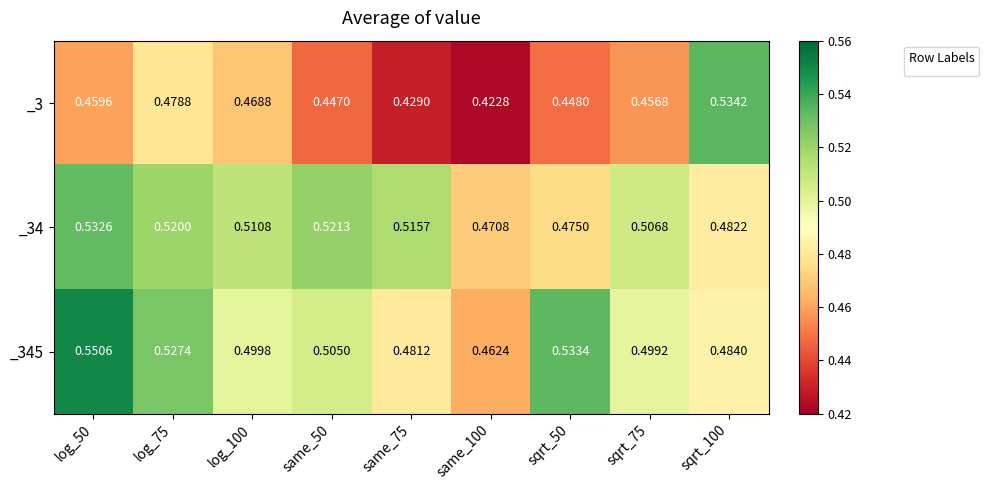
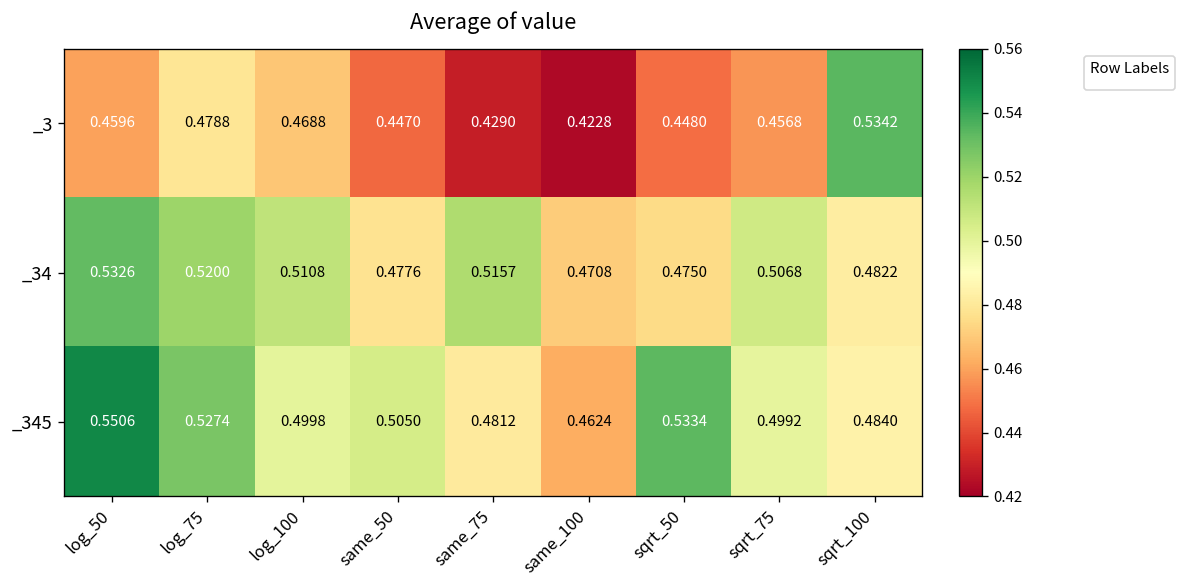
_34, same_50: 0.5213 -> 0.4776
